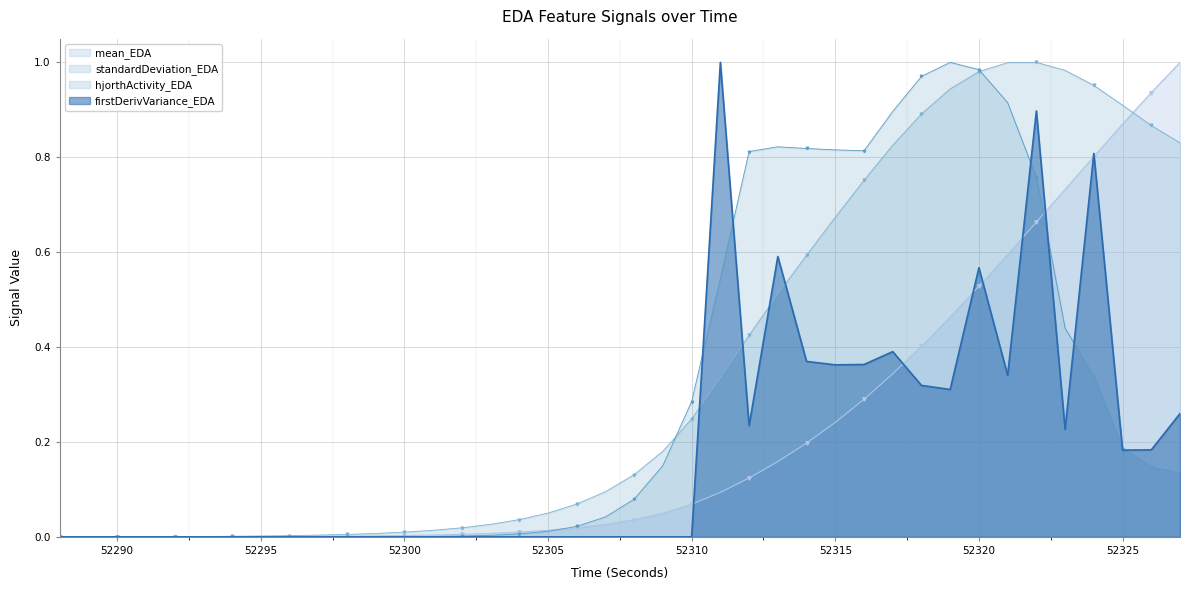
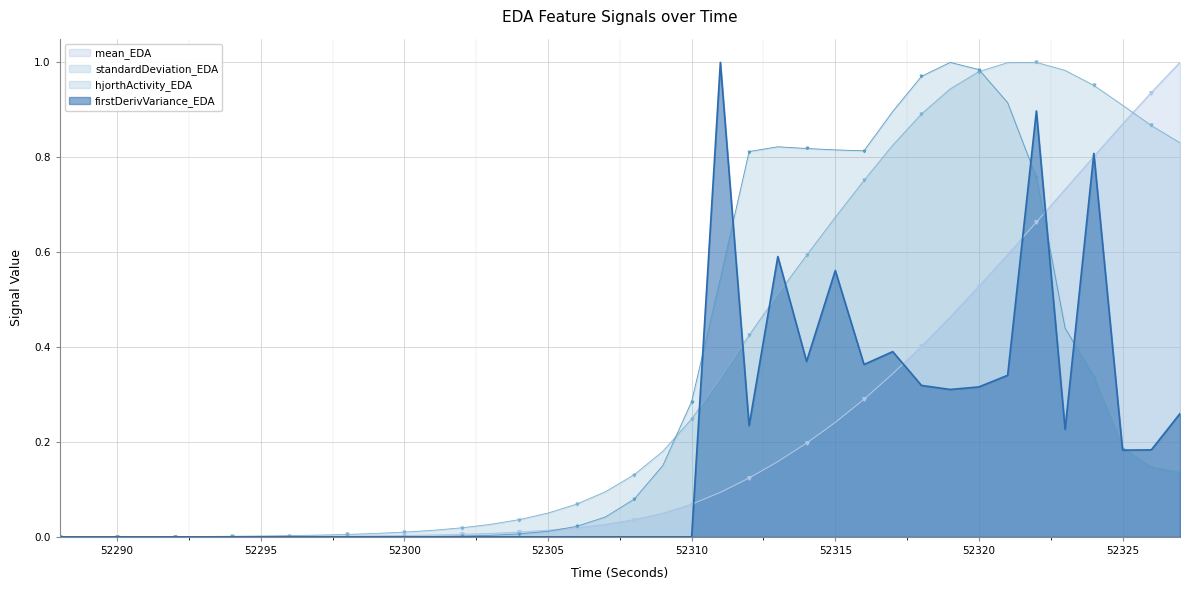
firstDerivVariance_EDA, 52315: 0.36 -> 0.56
firstDerivVariance_EDA, 52320: 0.57 -> 0.32
